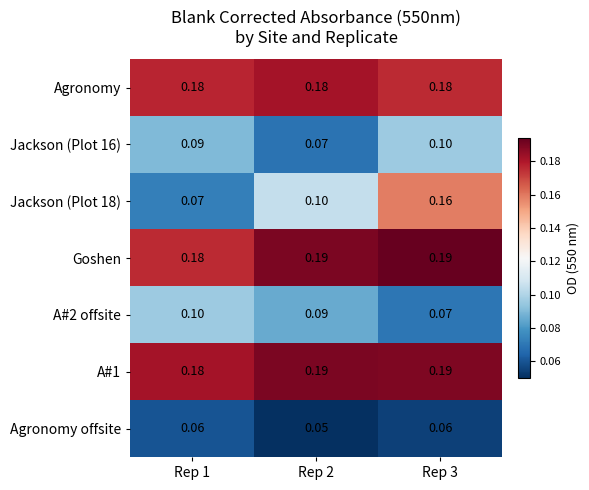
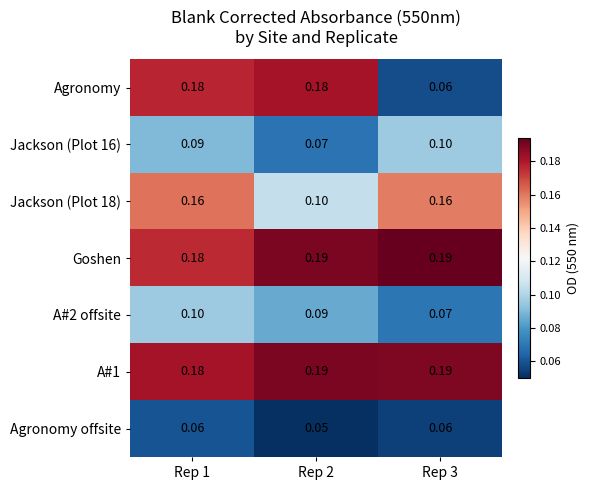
Agronomy, Rep 3: 0.18 -> 0.06
Jackson (Plot 18), Rep 1: 0.07 -> 0.16
